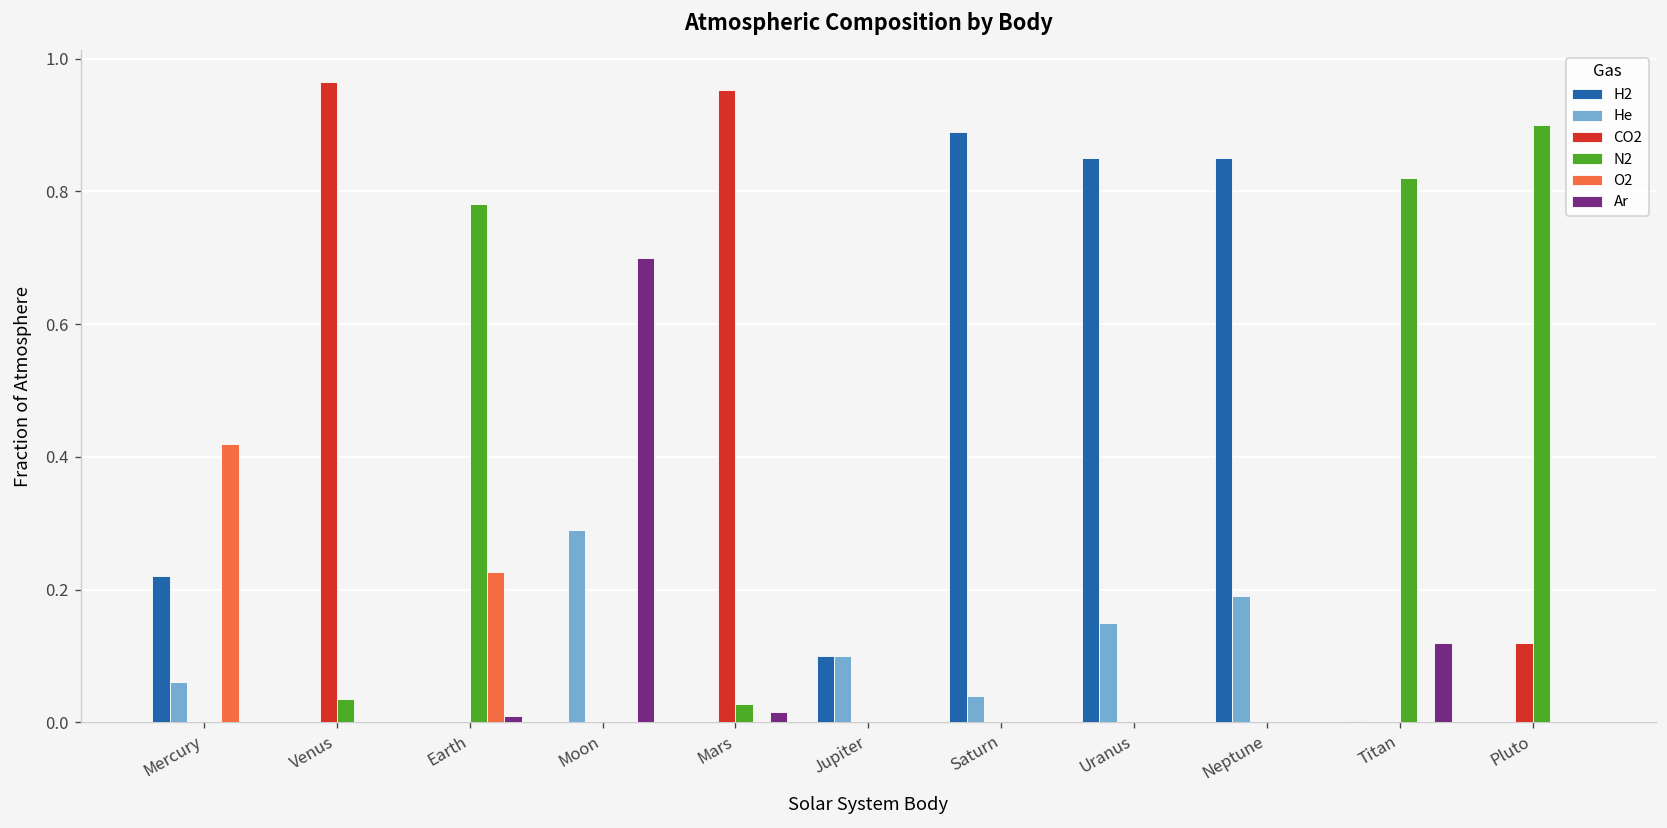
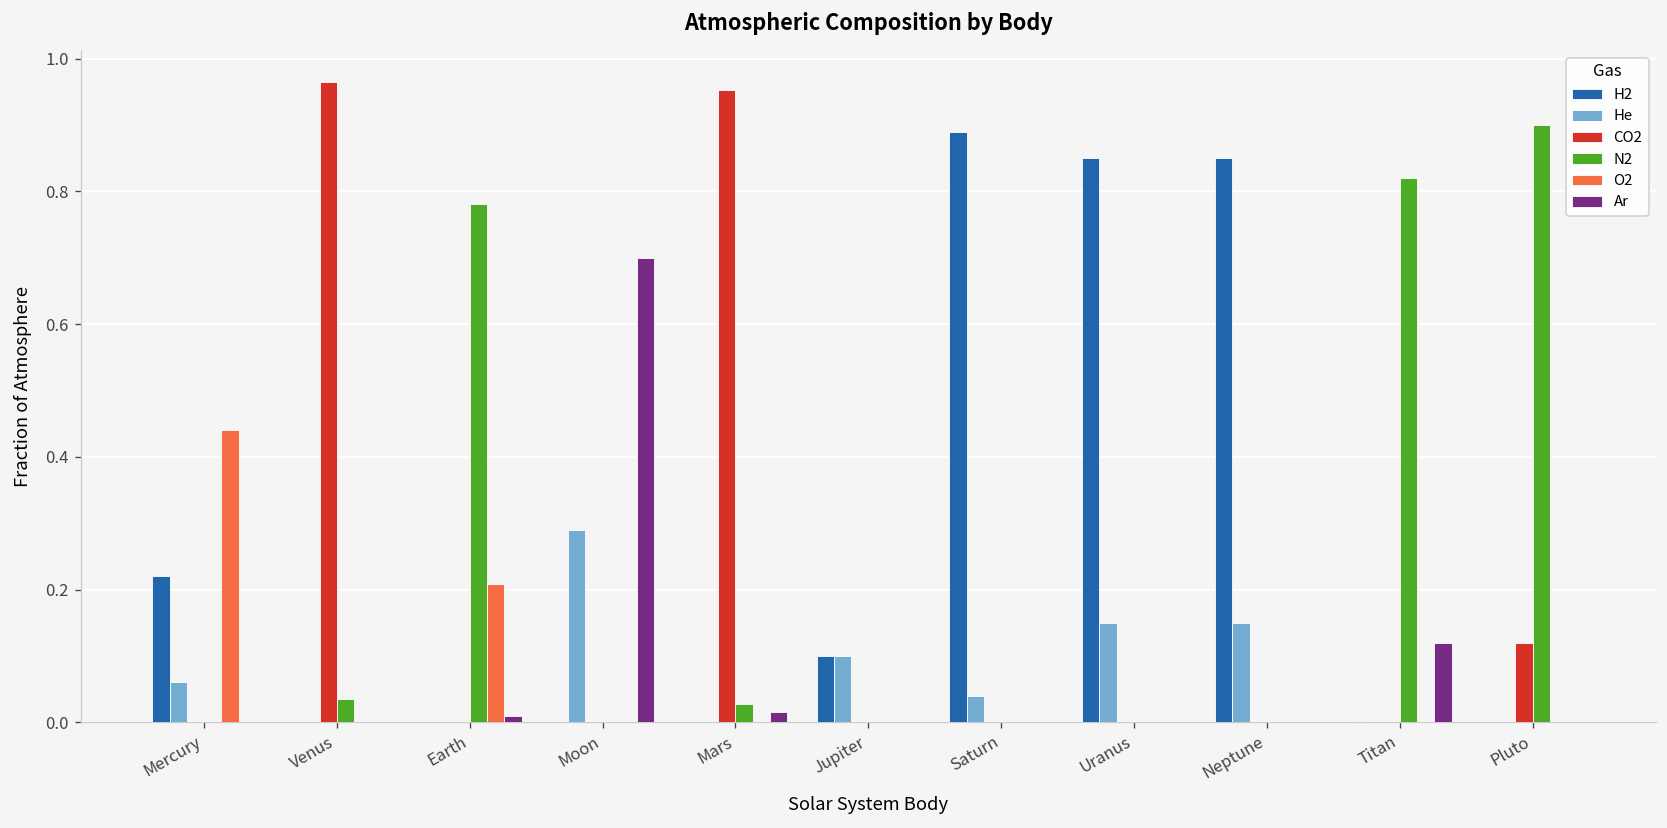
O2, Mercury: 0.42 -> 0.44
O2, Earth: 0.23 -> 0.21
He, Neptune: 0.19 -> 0.15
